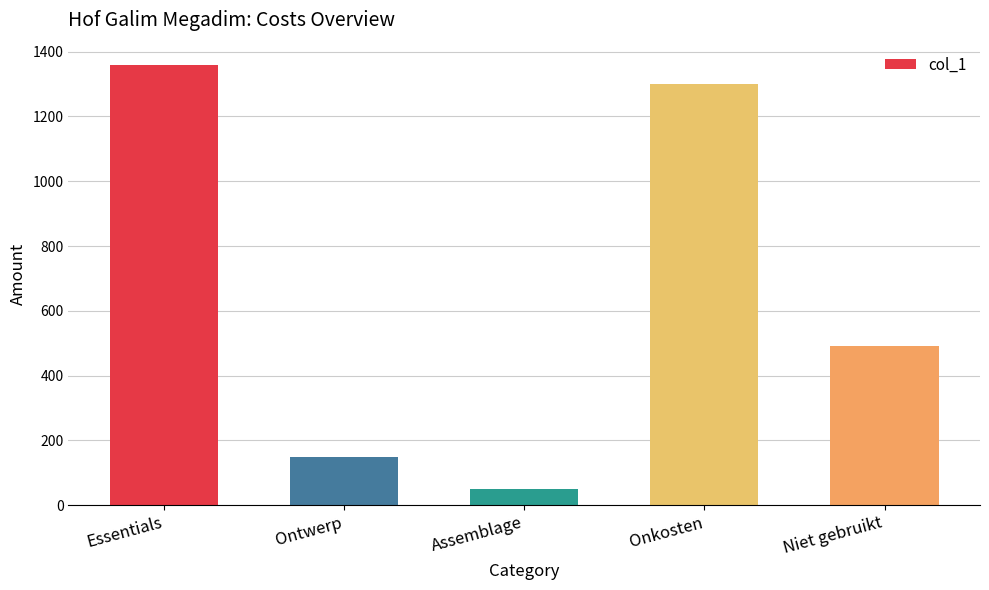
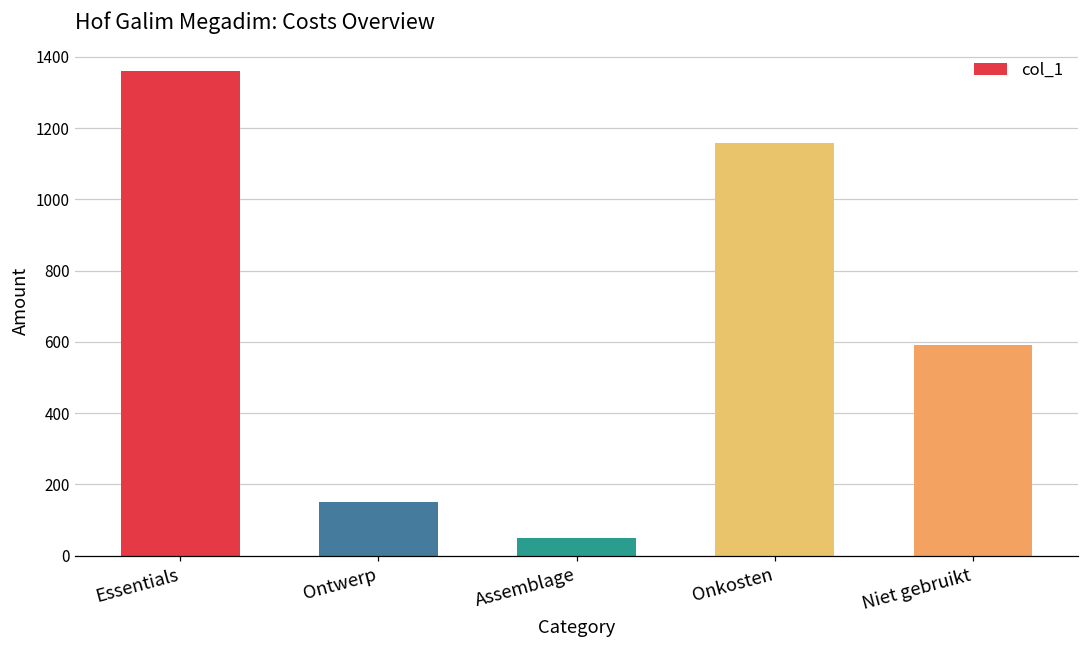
Onkosten: 1300 -> 1160
Niet gebruikt: 490 -> 590
